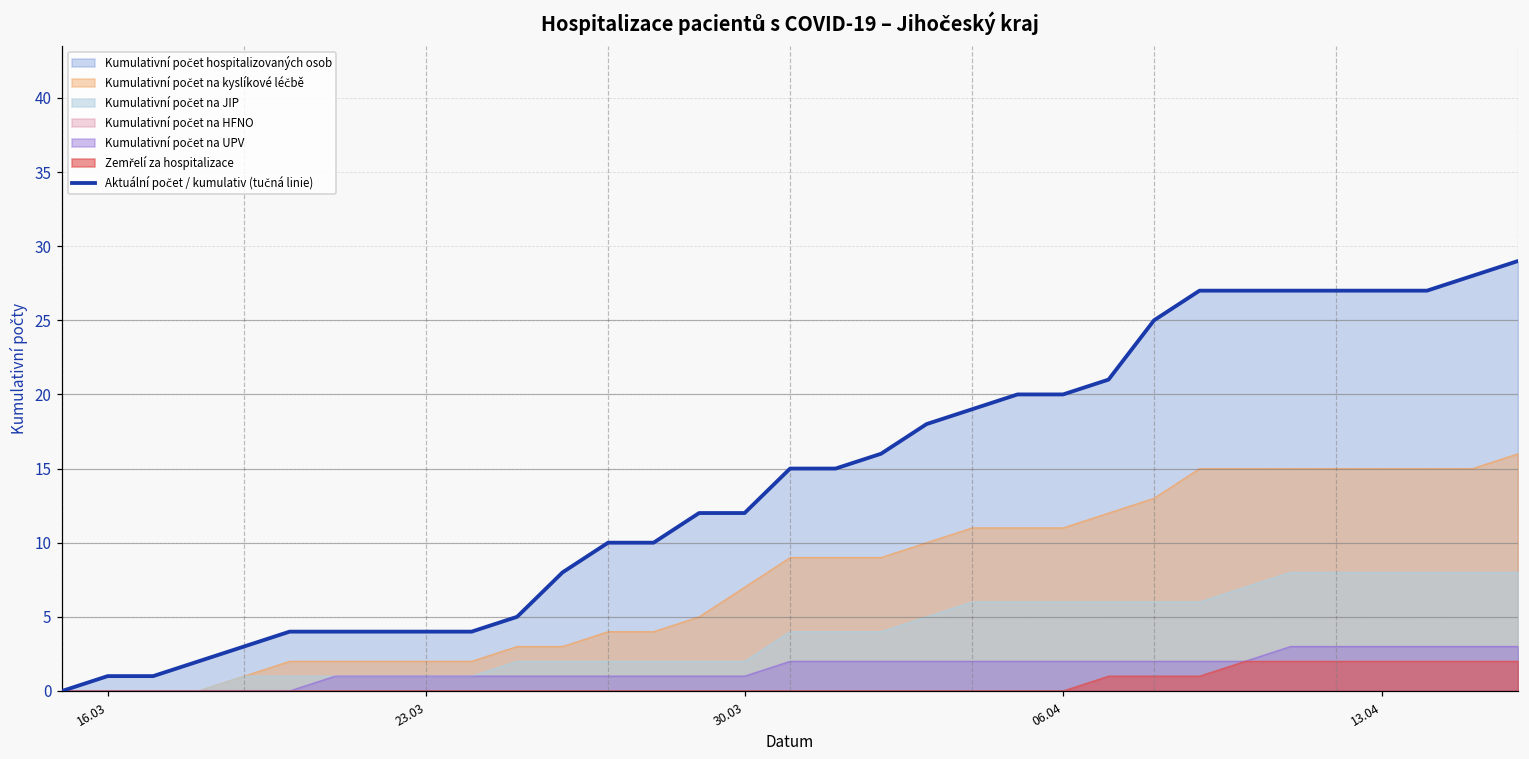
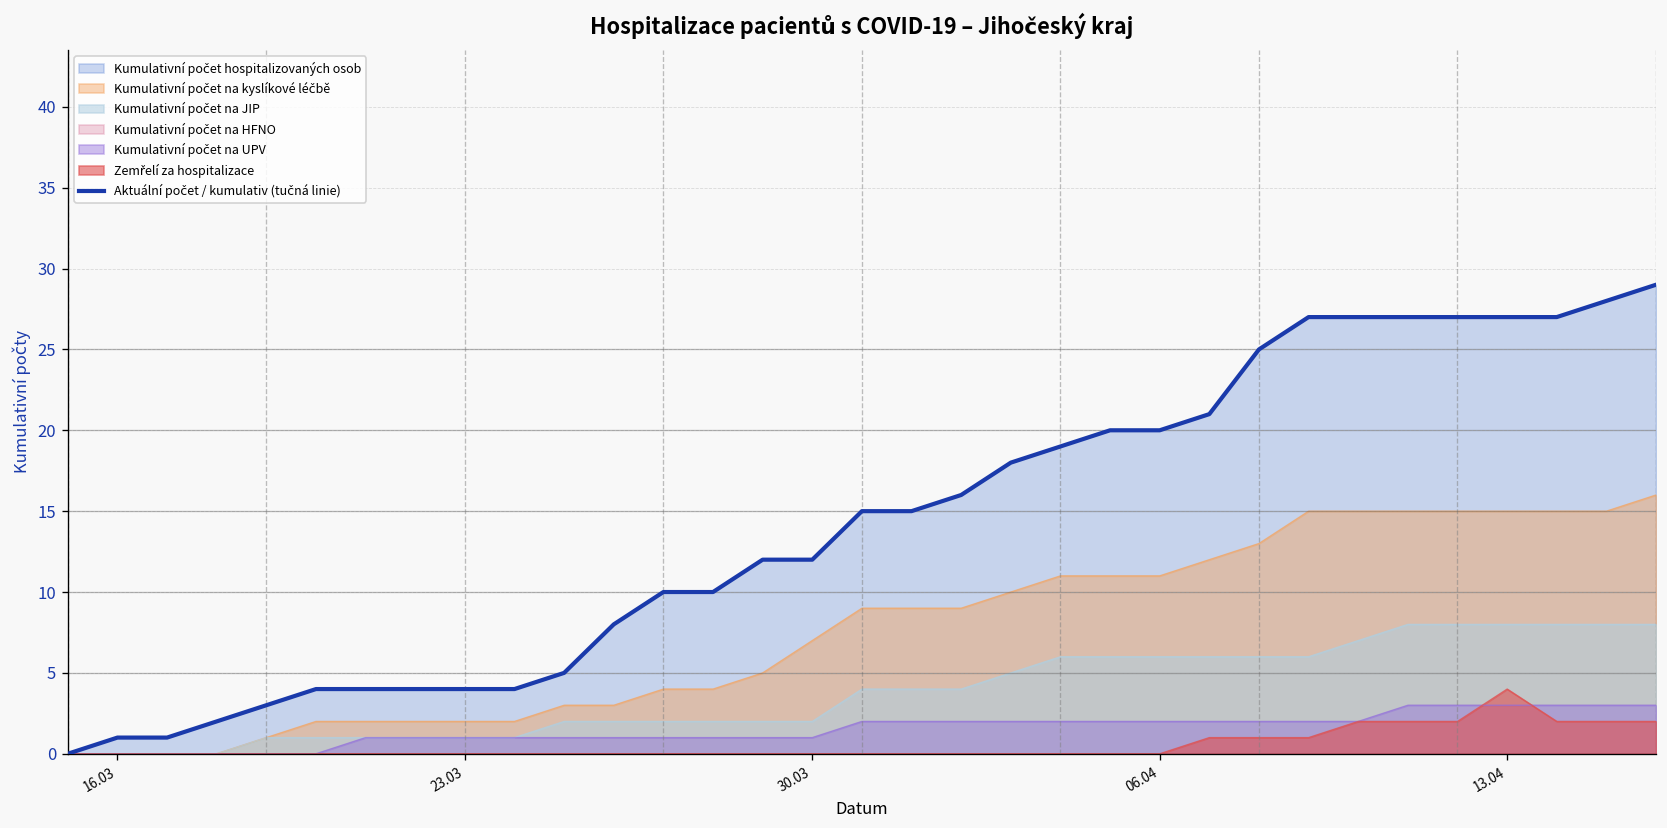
Zemřelí za hospitalizace, 13.04: 2 -> 4
